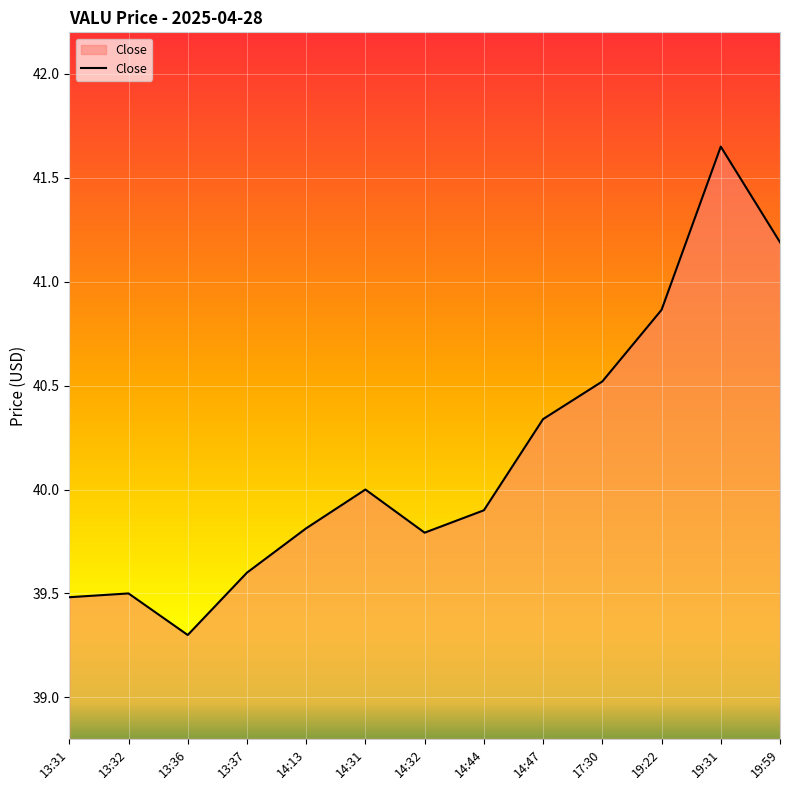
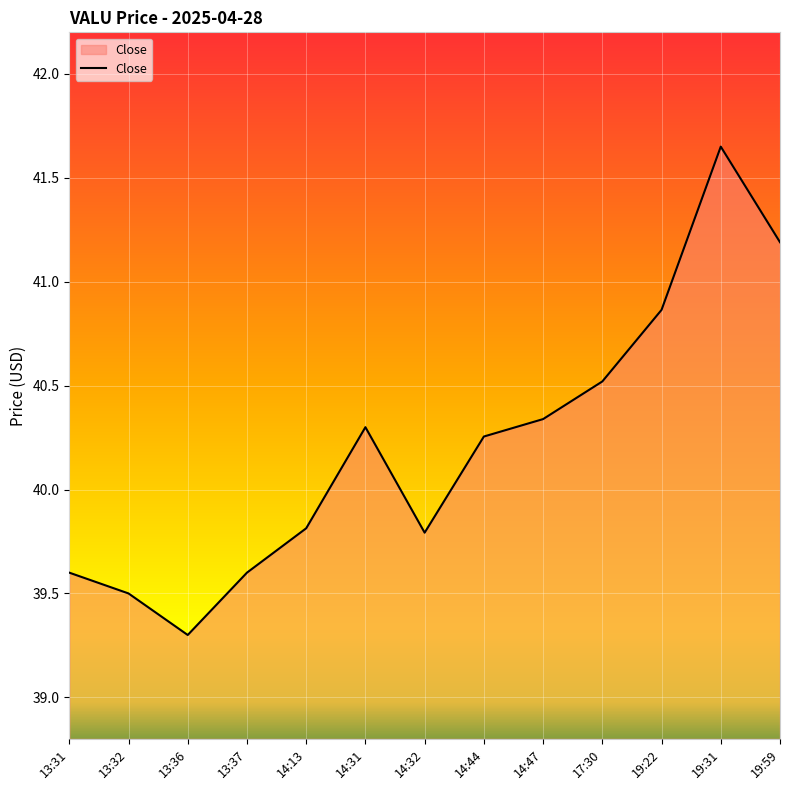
13:31: 39.48 -> 39.60
14:31: 40.0 -> 40.3
14:44: 39.90 -> 40.26
